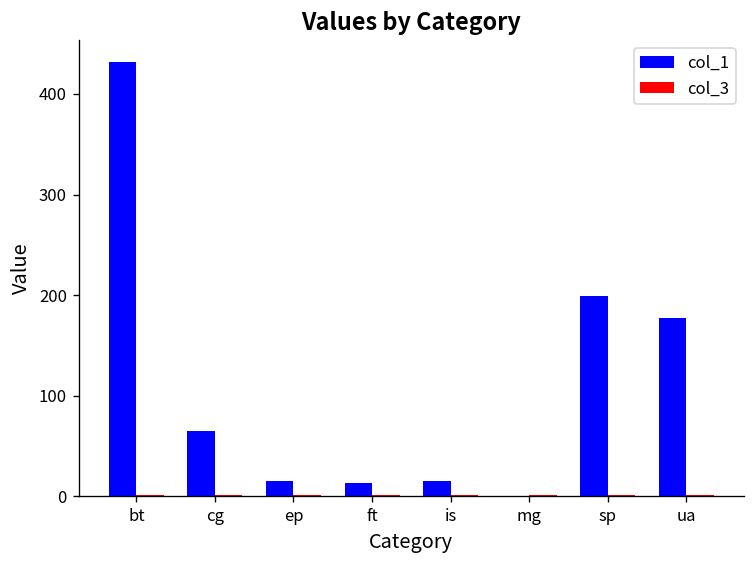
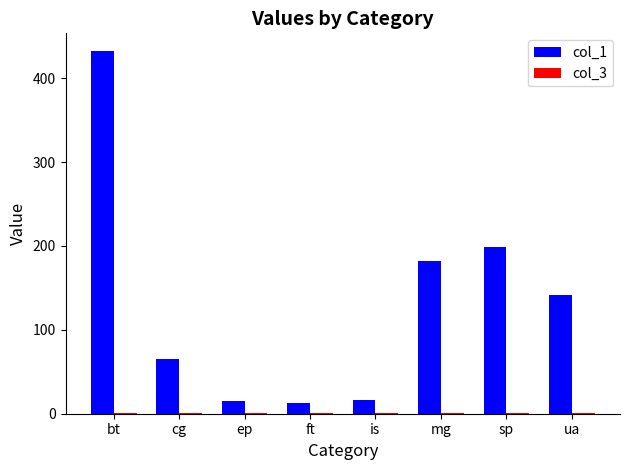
col_1, mg: 0 -> 180
col_1, ua: 180 -> 140
